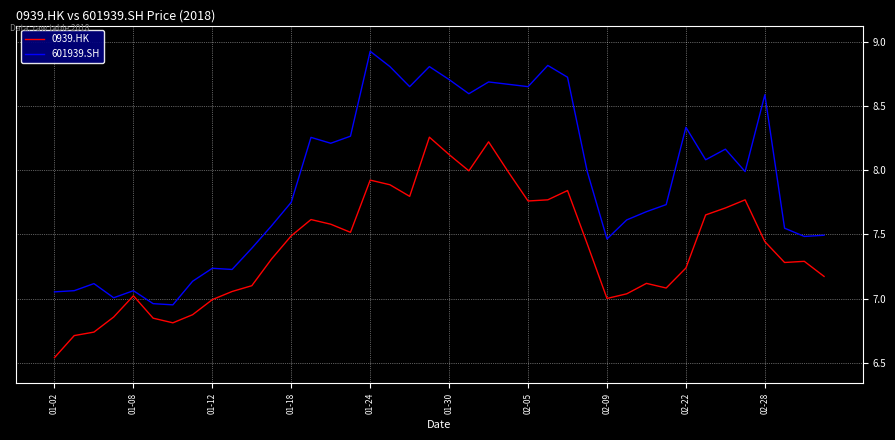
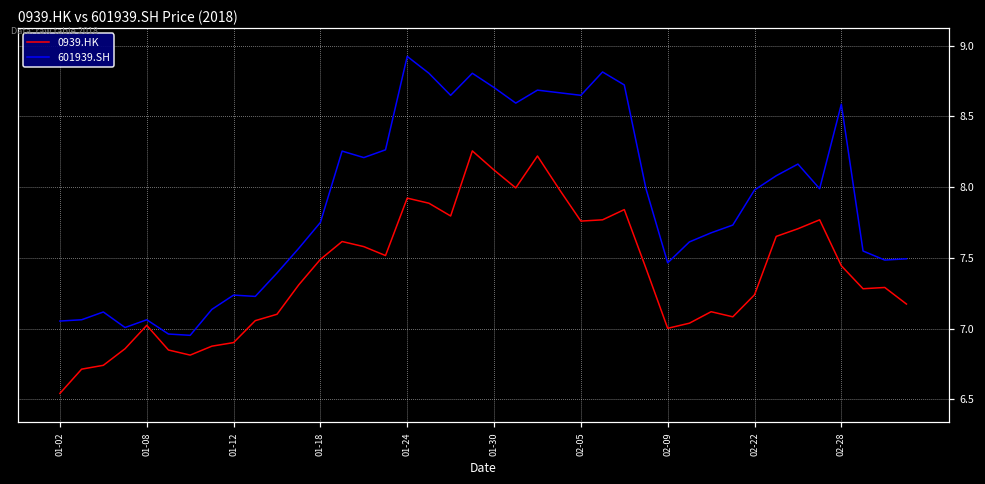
0939.HK, 01-12: 6.99 -> 6.90
601939.SH, 02-22: 8.33 -> 7.98
